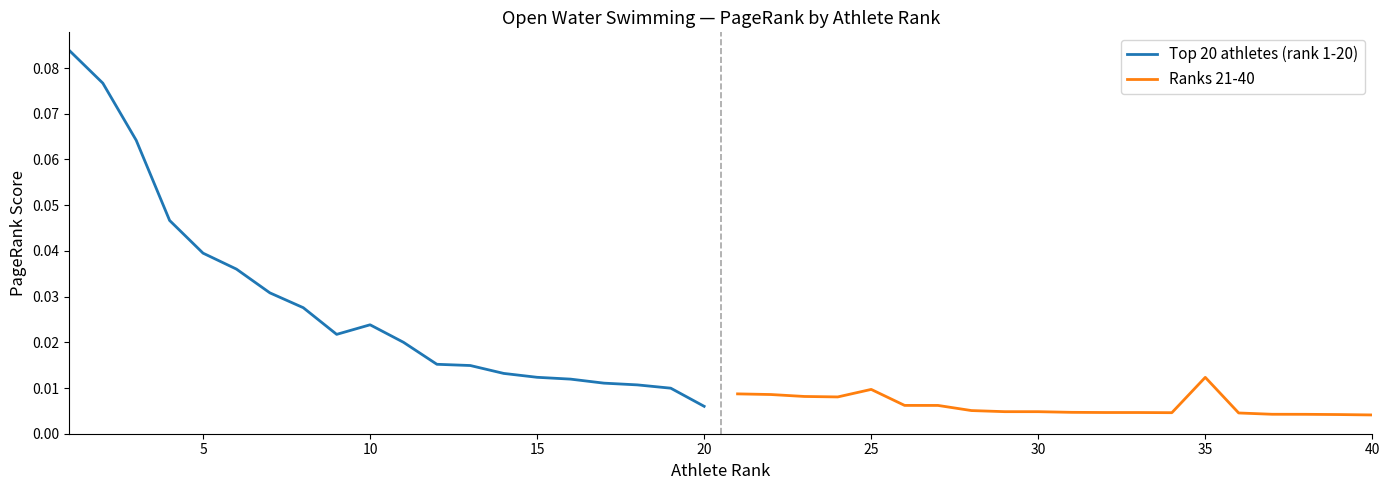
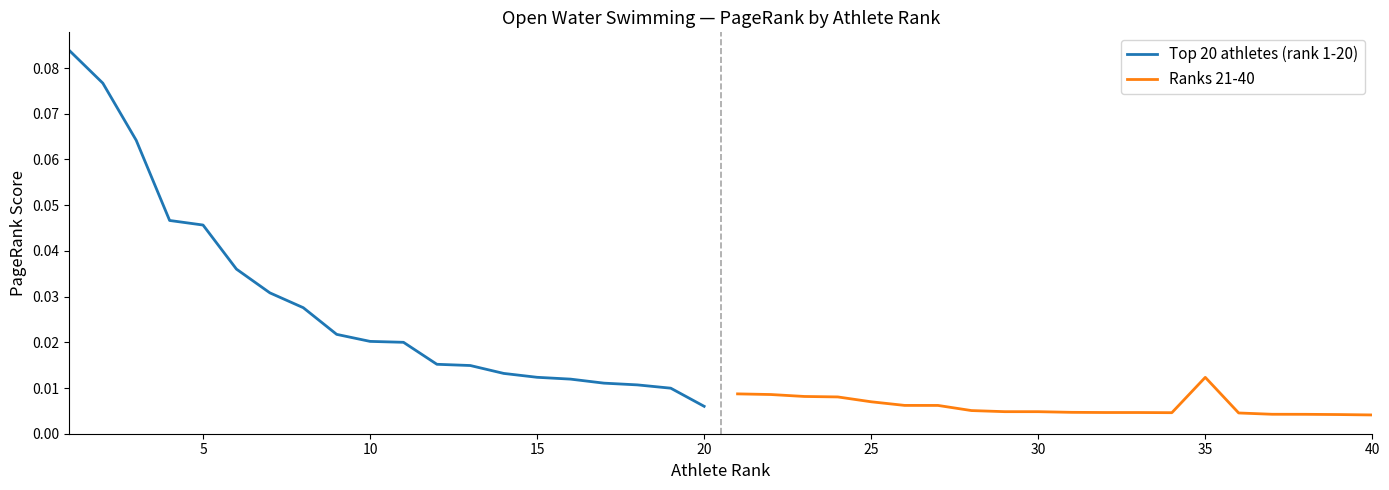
Top 20 athletes (rank 1-20), 5: 0.040 -> 0.046
Top 20 athletes (rank 1-20), 10: 0.024 -> 0.020
Ranks 21-40, 25: 0.010 -> 0.007
